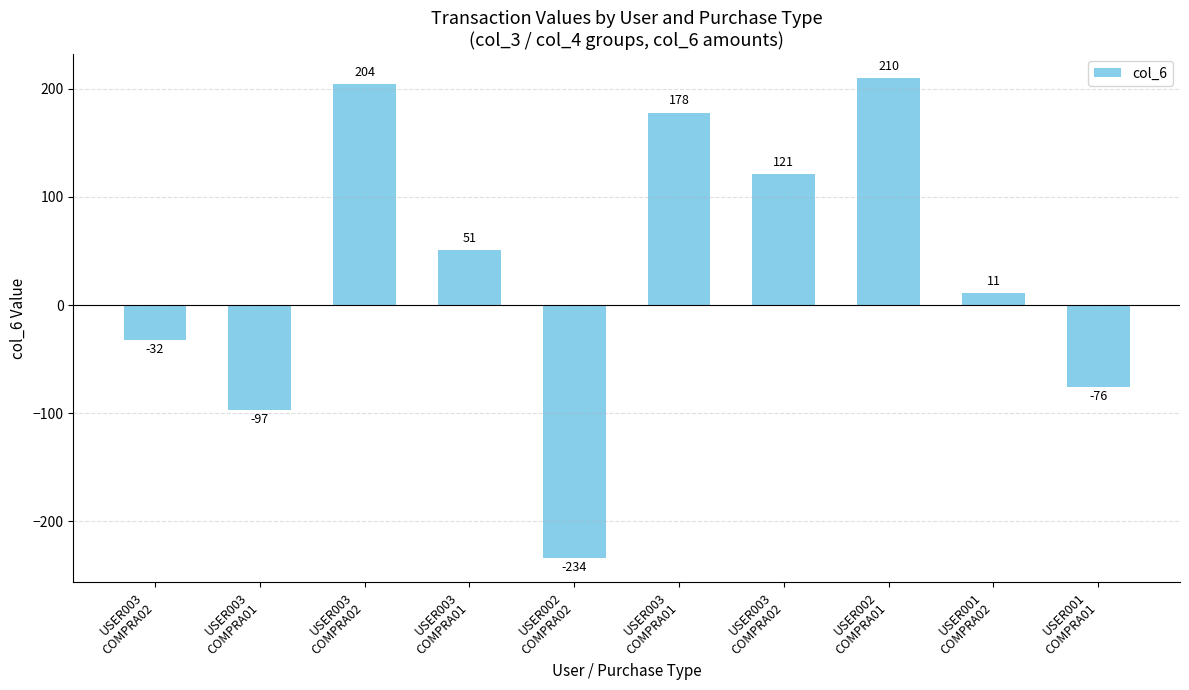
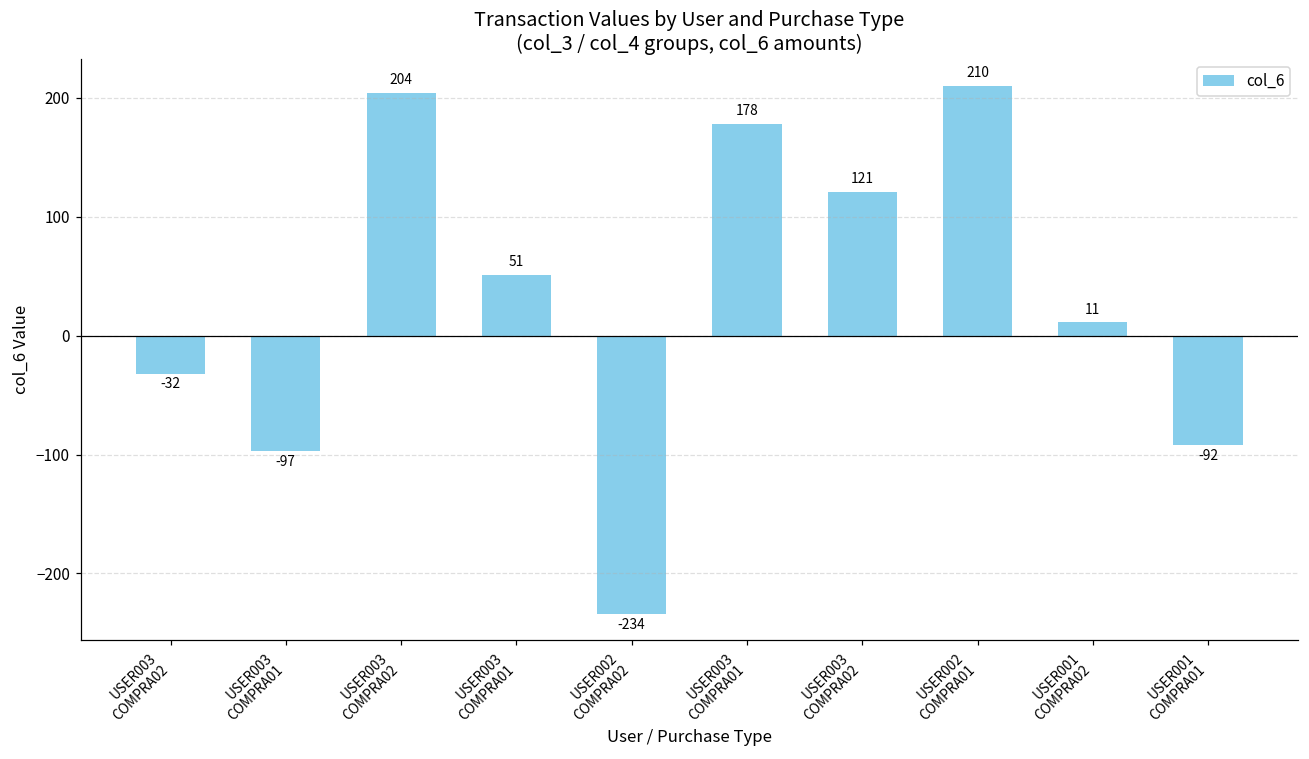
USER001 COMPRA01: -76 -> -92
